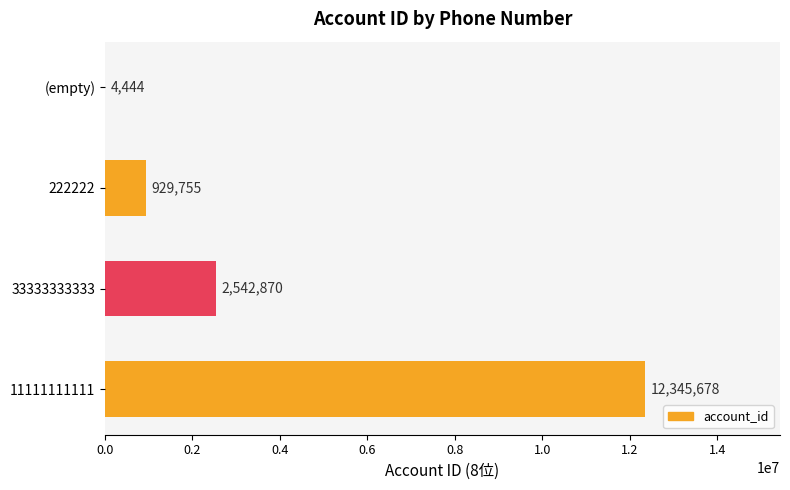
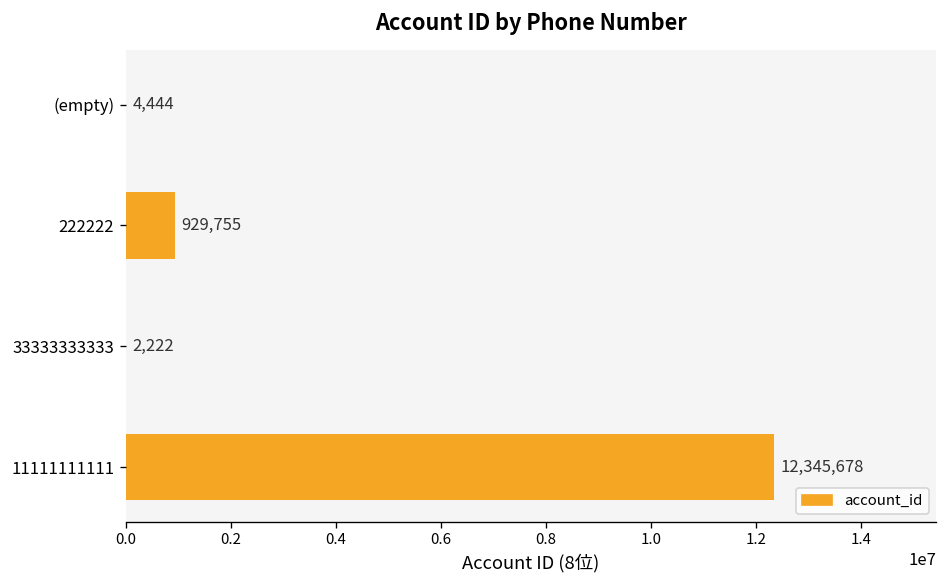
33333333333: 2,542,870 -> 2,222
